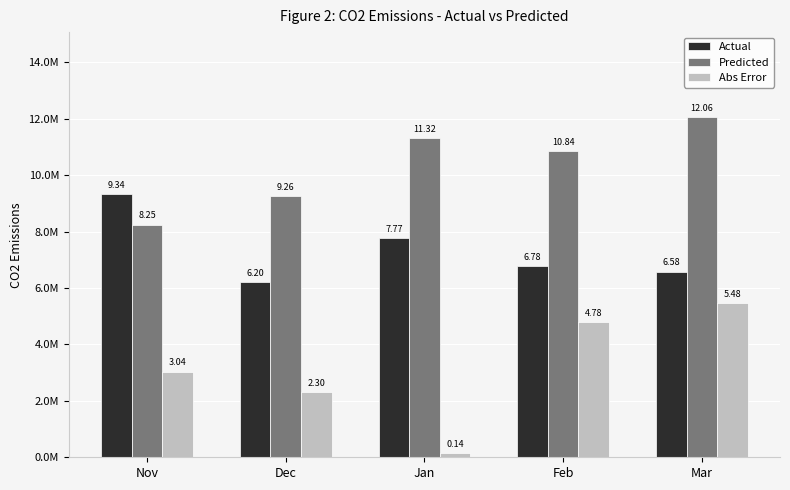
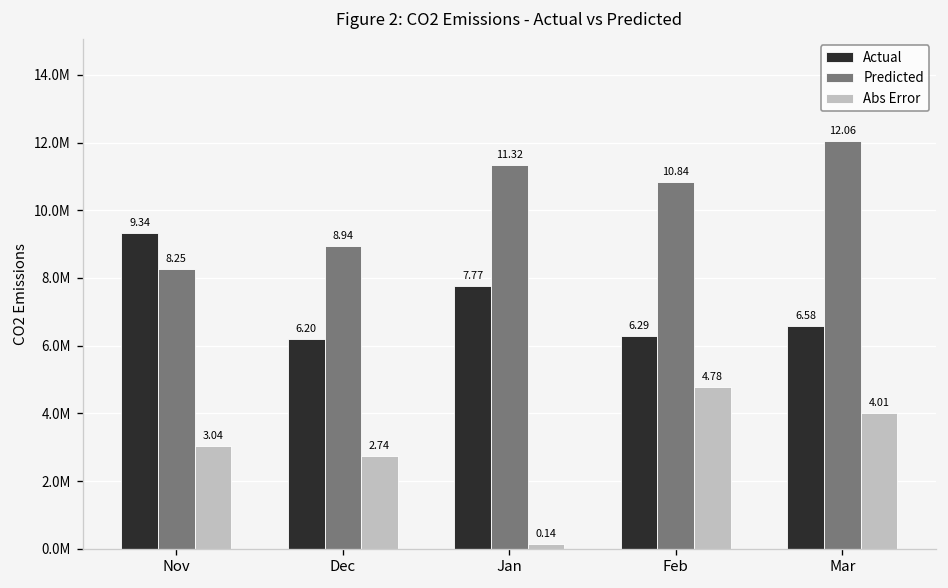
Predicted, Dec: 9.26 -> 8.94
Abs Error, Dec: 2.30 -> 2.74
Actual, Feb: 6.78 -> 6.29
Abs Error, Mar: 5.48 -> 4.01
